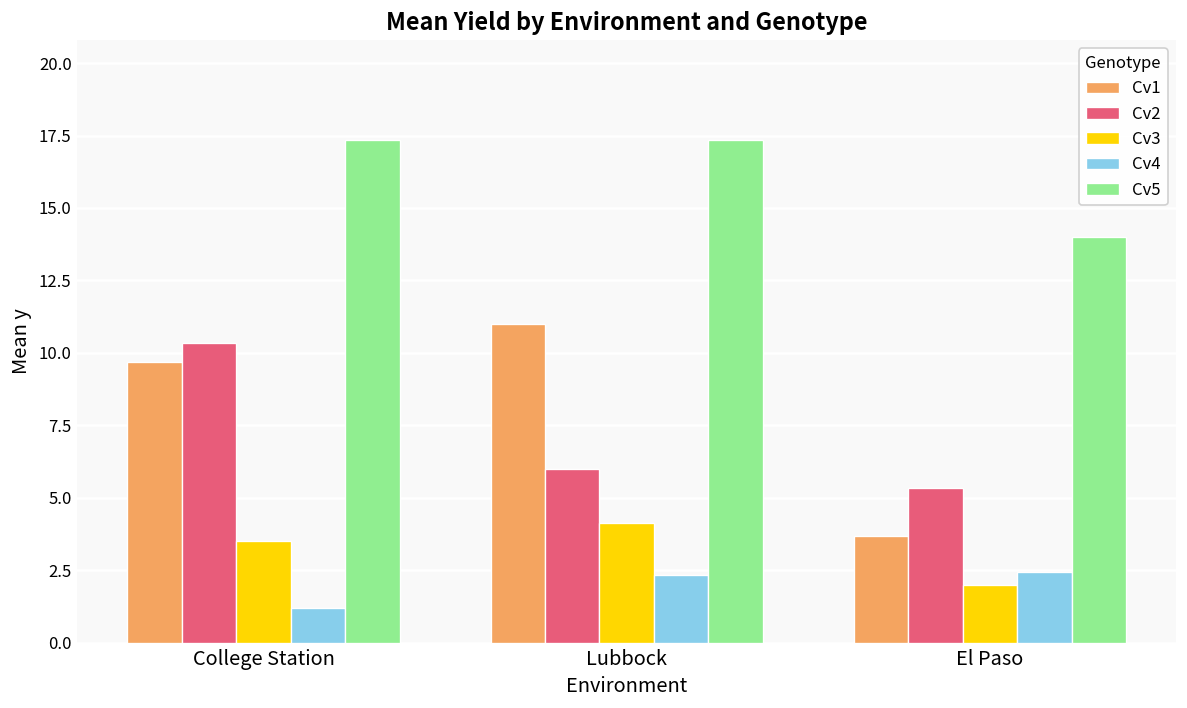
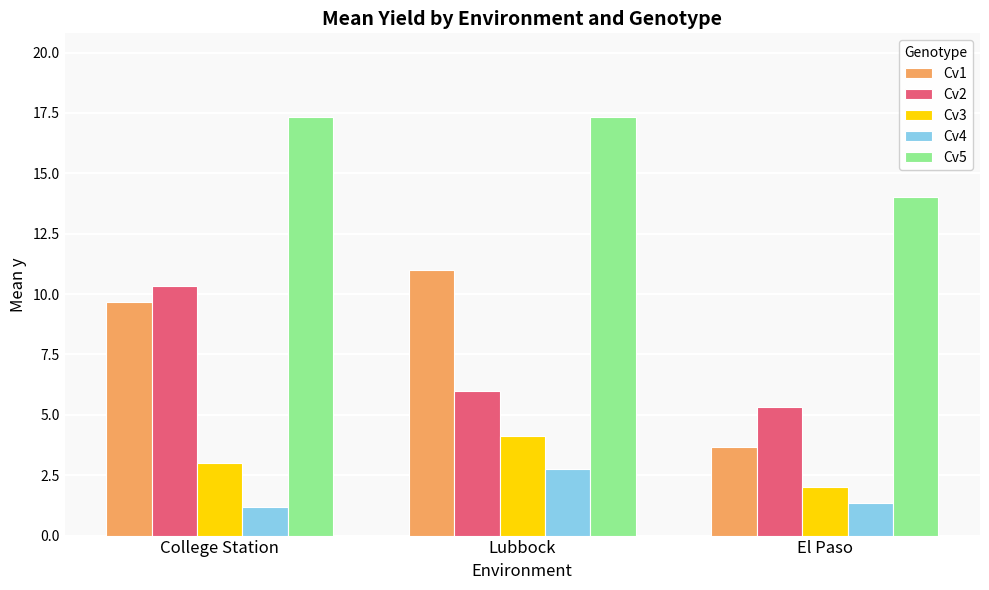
Cv3, College Station: 3.5 -> 3.0
Cv4, Lubbock: 2.3 -> 2.8
Cv4, El Paso: 2.4 -> 1.3
